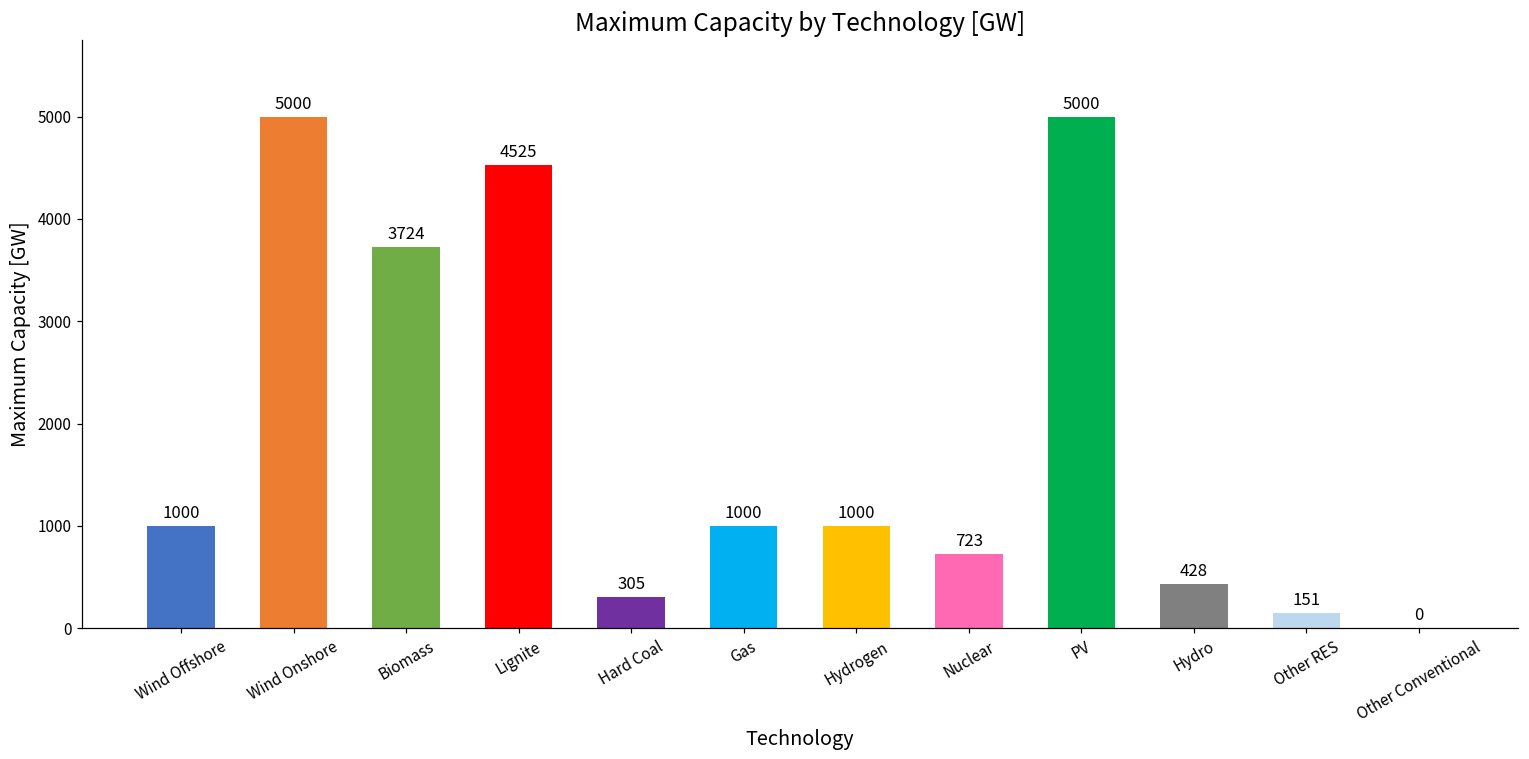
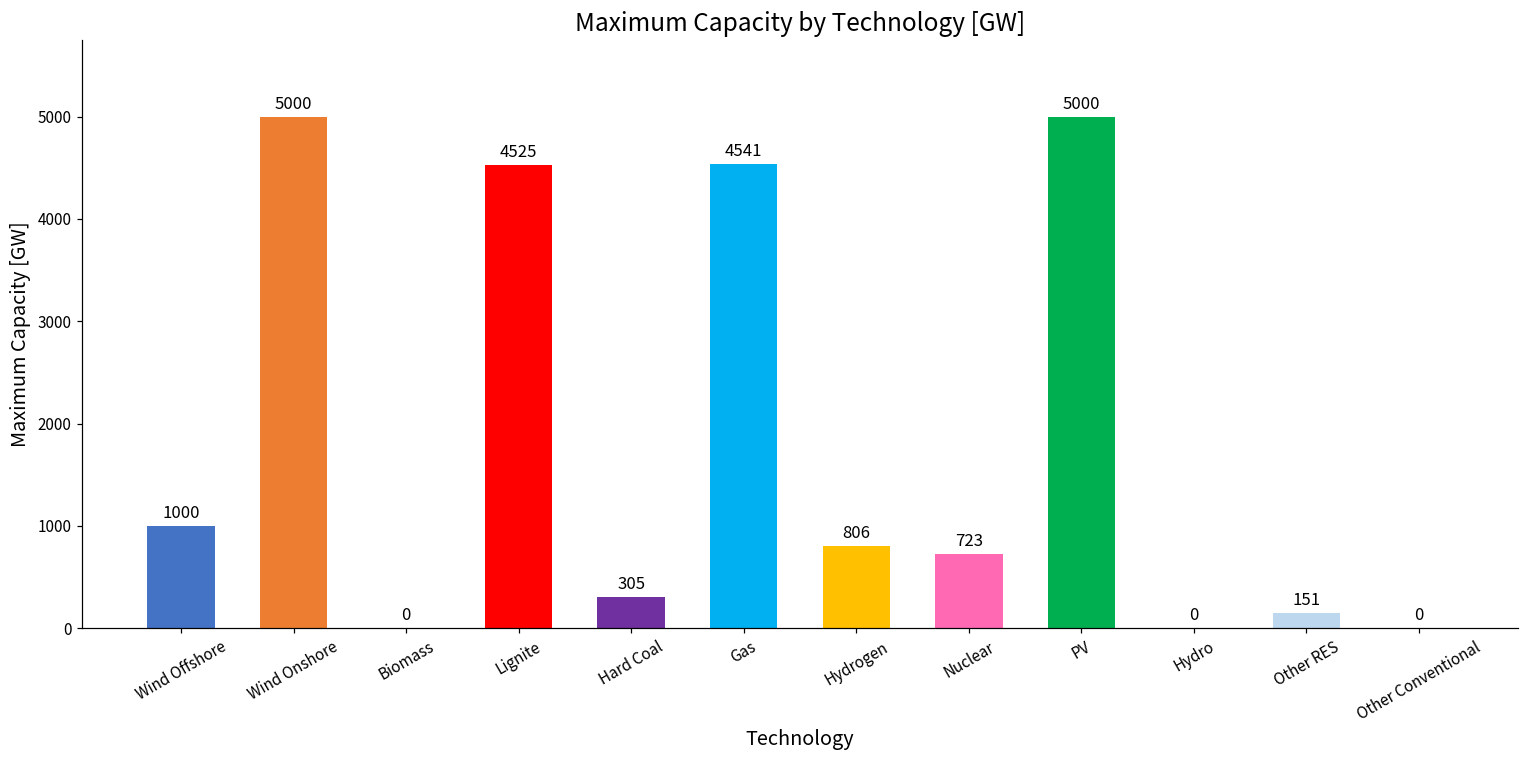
Biomass: 3724 -> 0
Gas: 1000 -> 4541
Hydrogen: 1000 -> 806
Hydro: 428 -> 0
